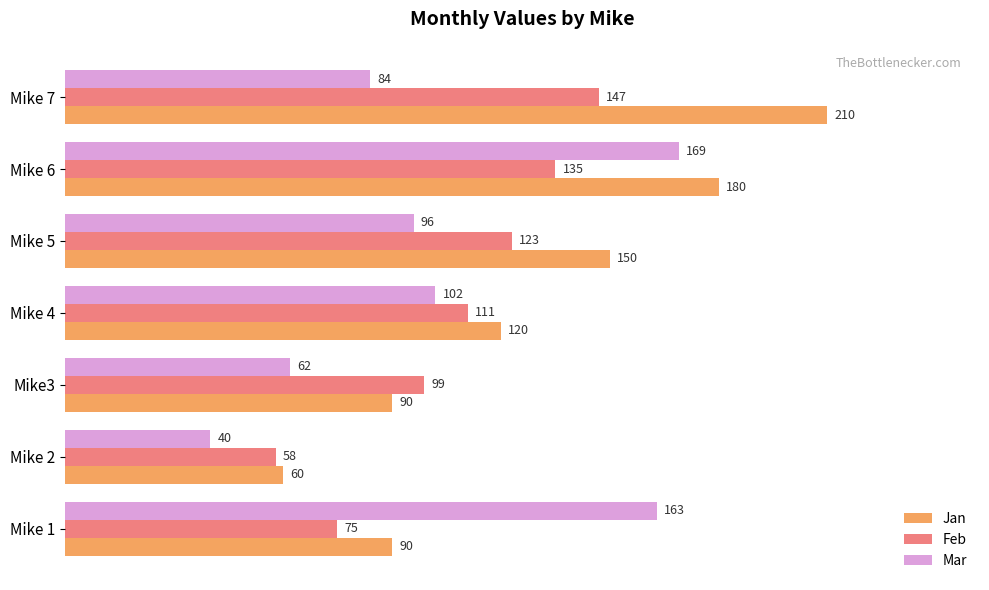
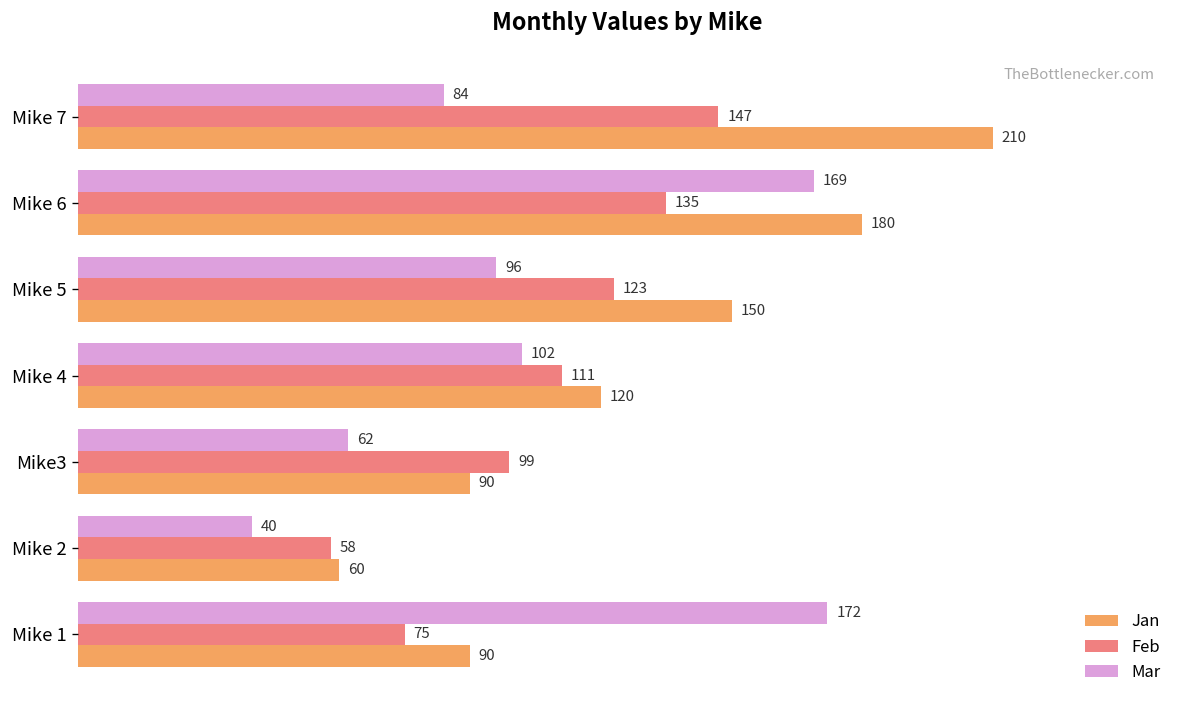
Mar, Mike 1: 163 -> 172
